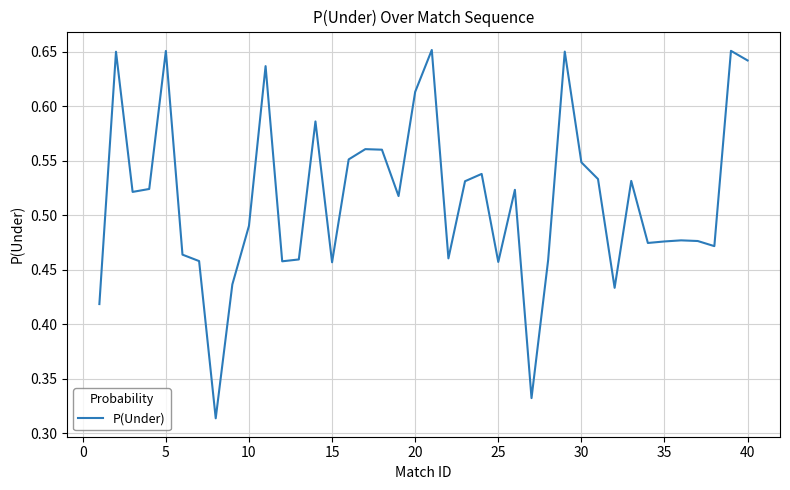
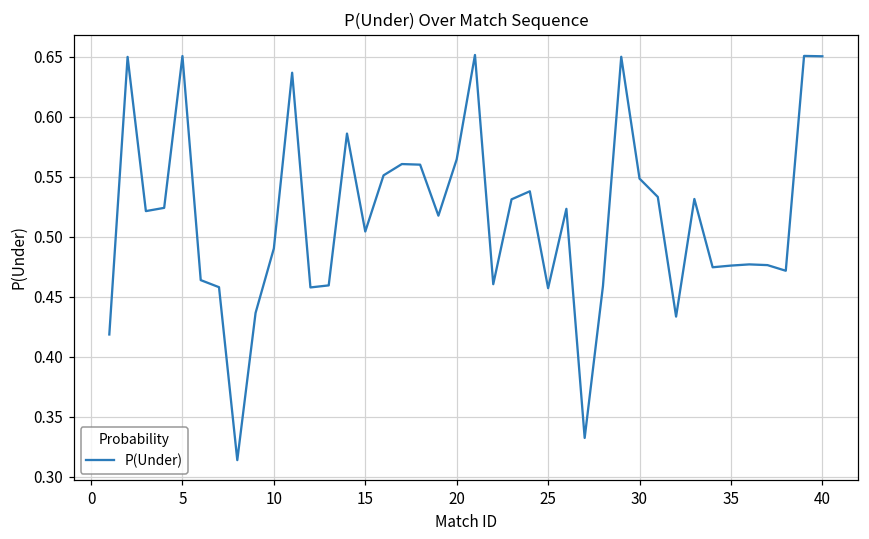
15: 0.457 -> 0.504
20: 0.613 -> 0.565
40: 0.642 -> 0.650
